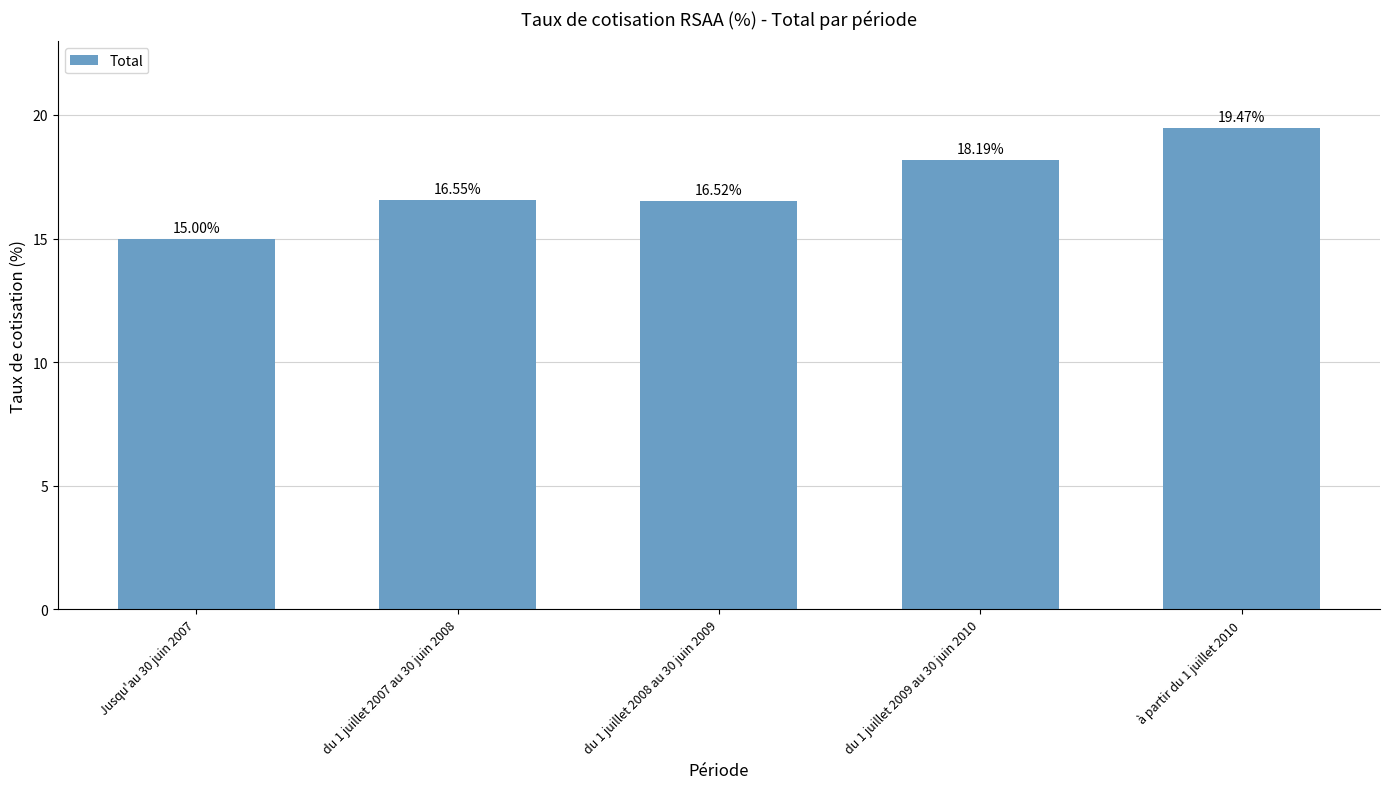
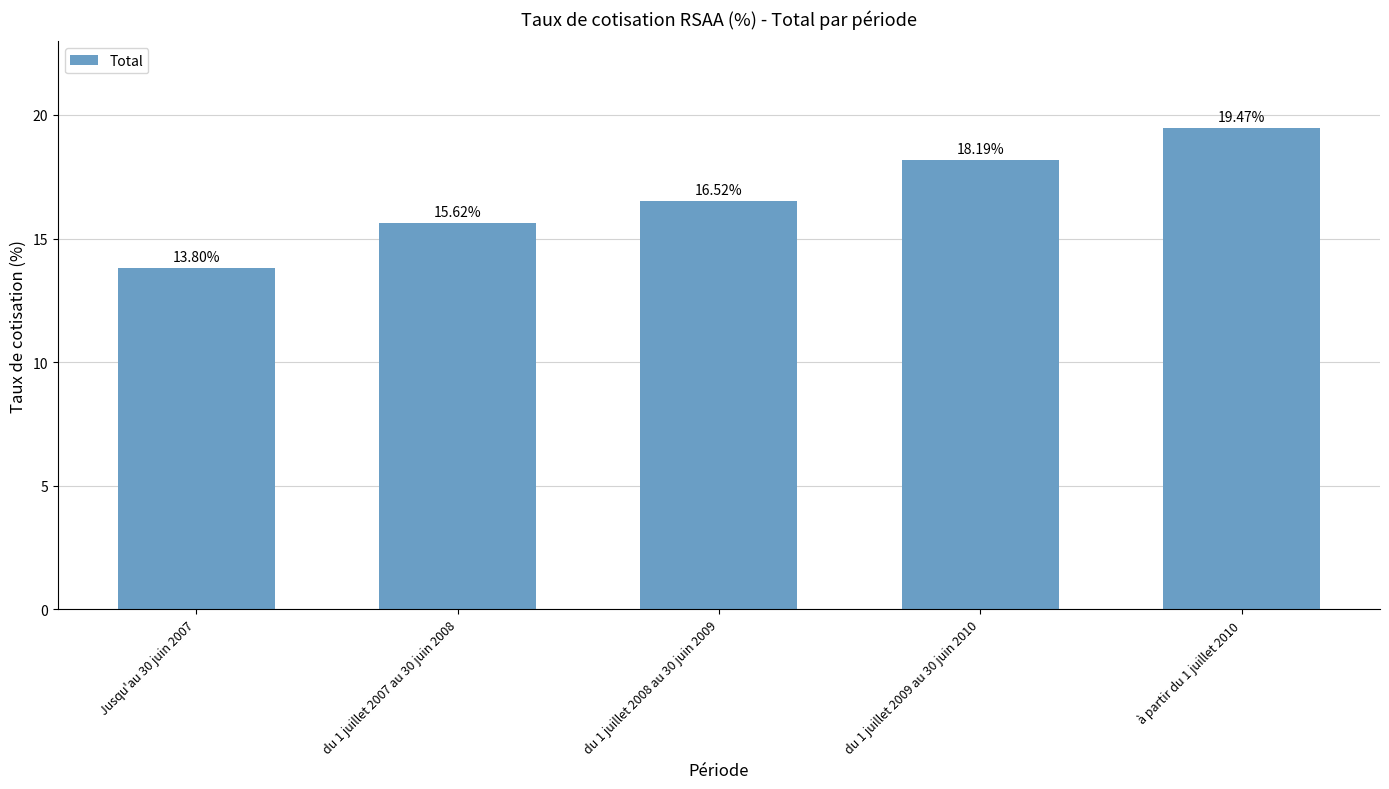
Jusqu'au 30 juin 2007: 15.00% -> 13.80%
du 1 juillet 2007 au 30 juin 2008: 16.55% -> 15.62%
